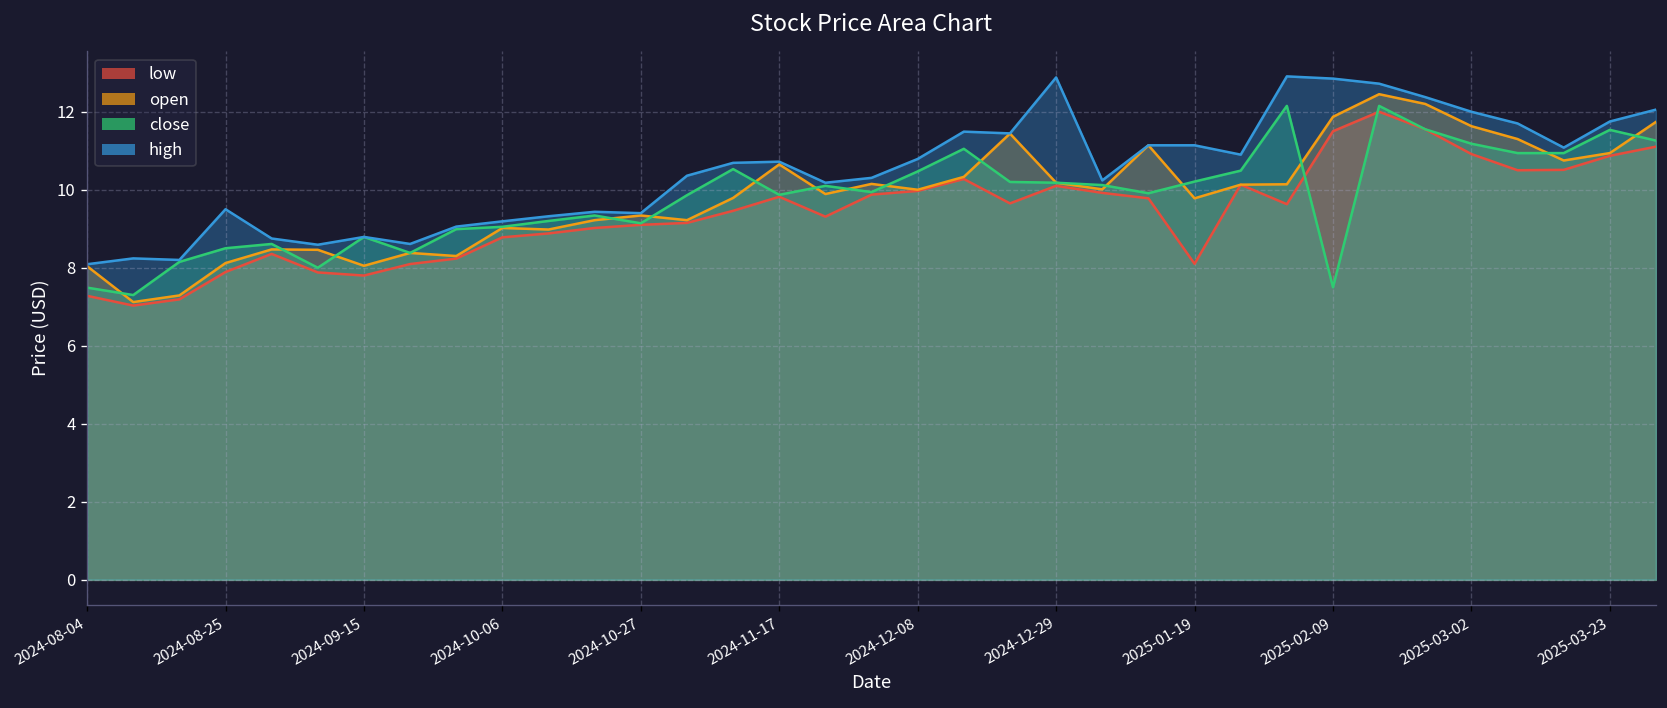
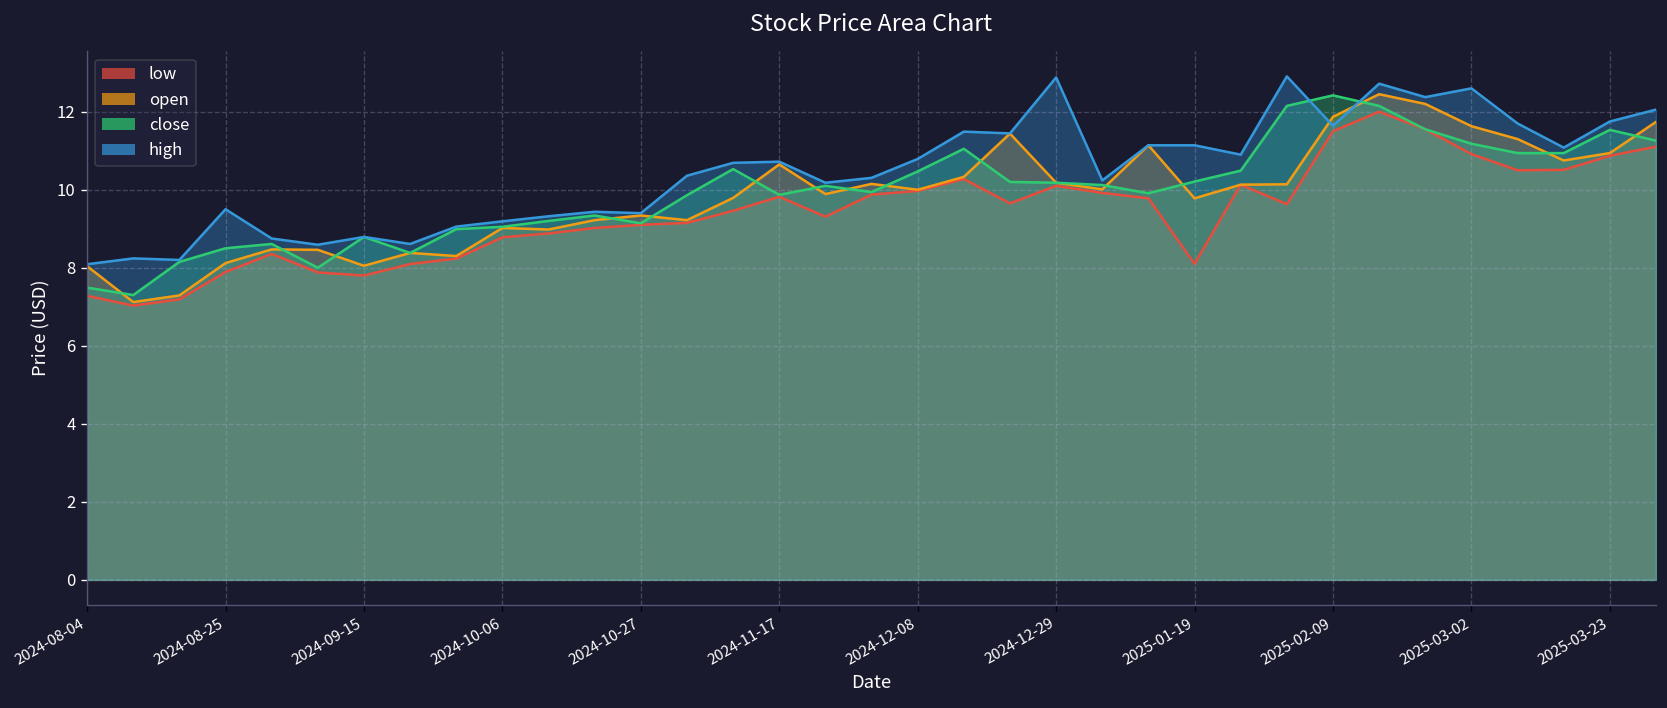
close, 2025-02-09: 7.5 -> 12.4
high, 2025-02-09: 12.9 -> 11.6
high, 2025-03-02: 12.0 -> 12.6
